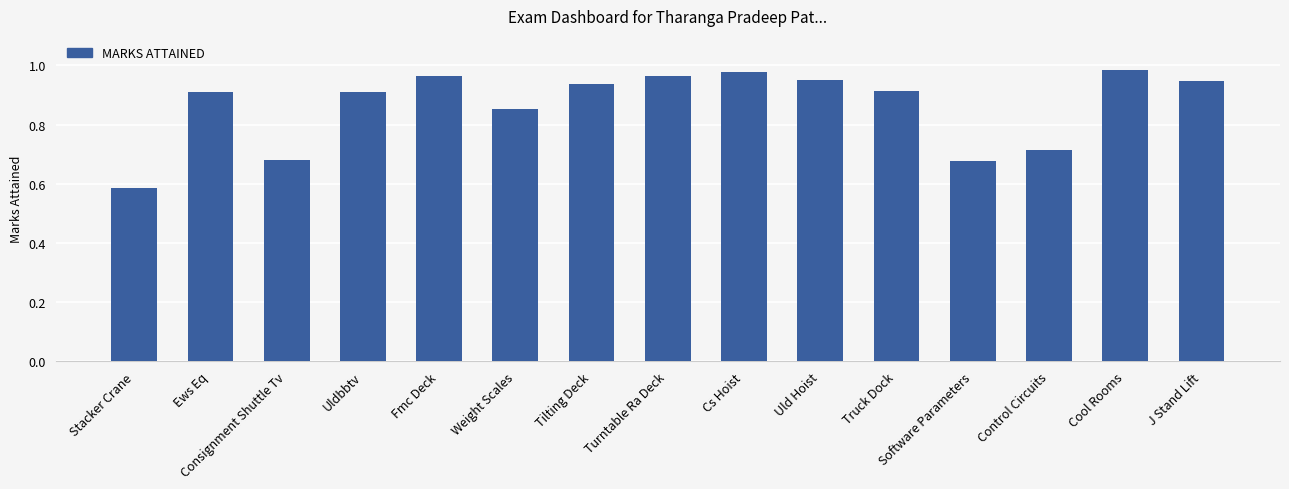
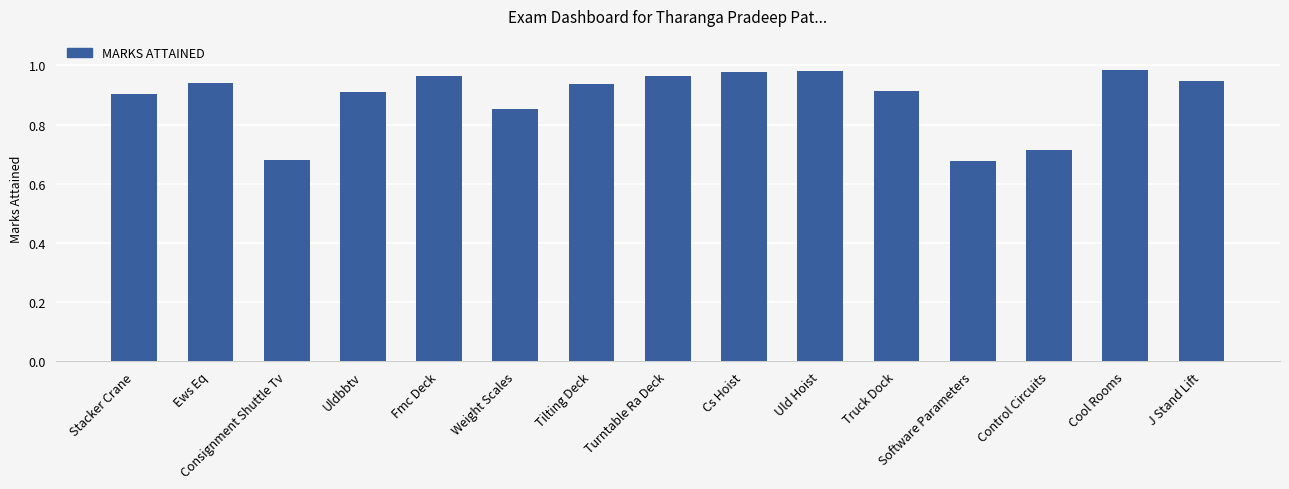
Stacker Crane: 0.59 -> 0.90
Ews Eq: 0.91 -> 0.94
Uld Hoist: 0.95 -> 0.98
